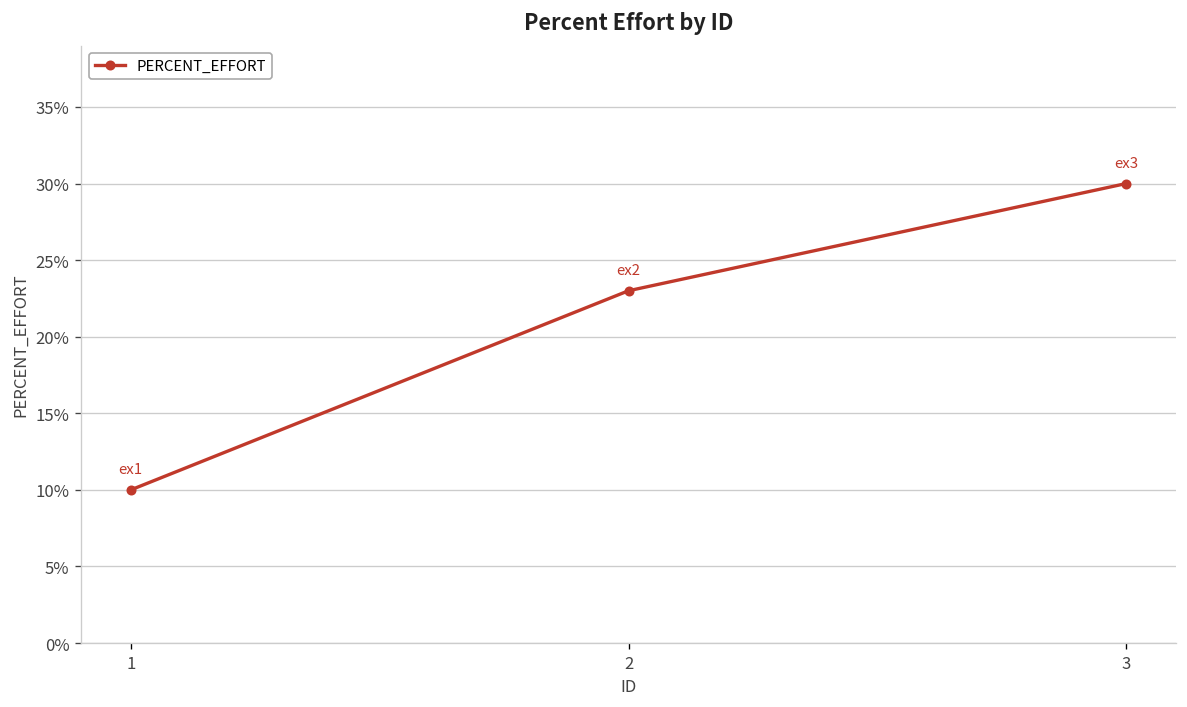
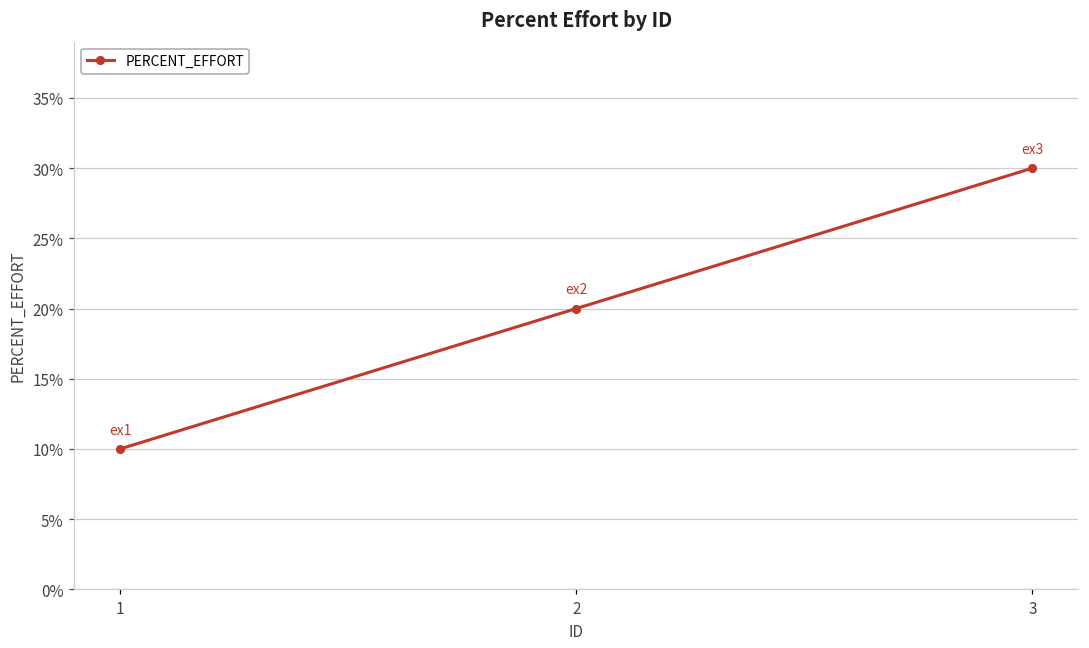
2: 23% -> 20%
